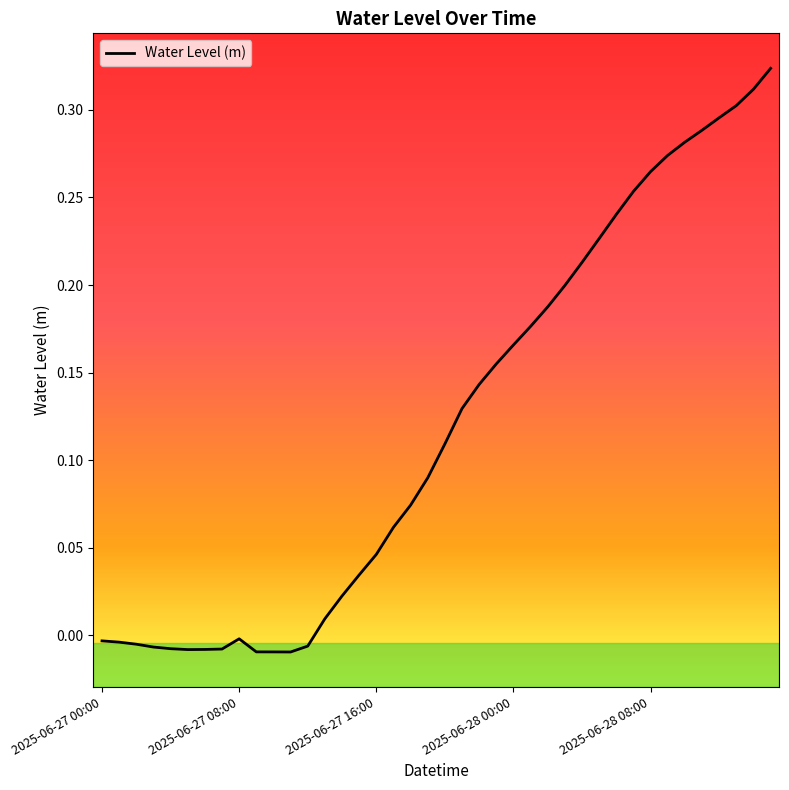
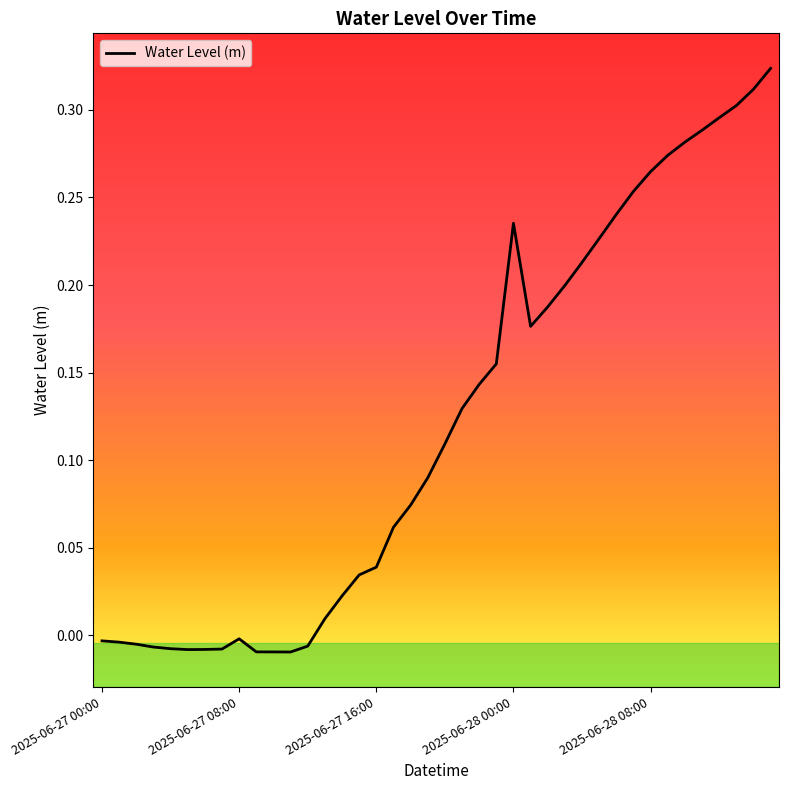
2025-06-27 16:00: 0.046 -> 0.039
2025-06-28 00:00: 0.166 -> 0.235
